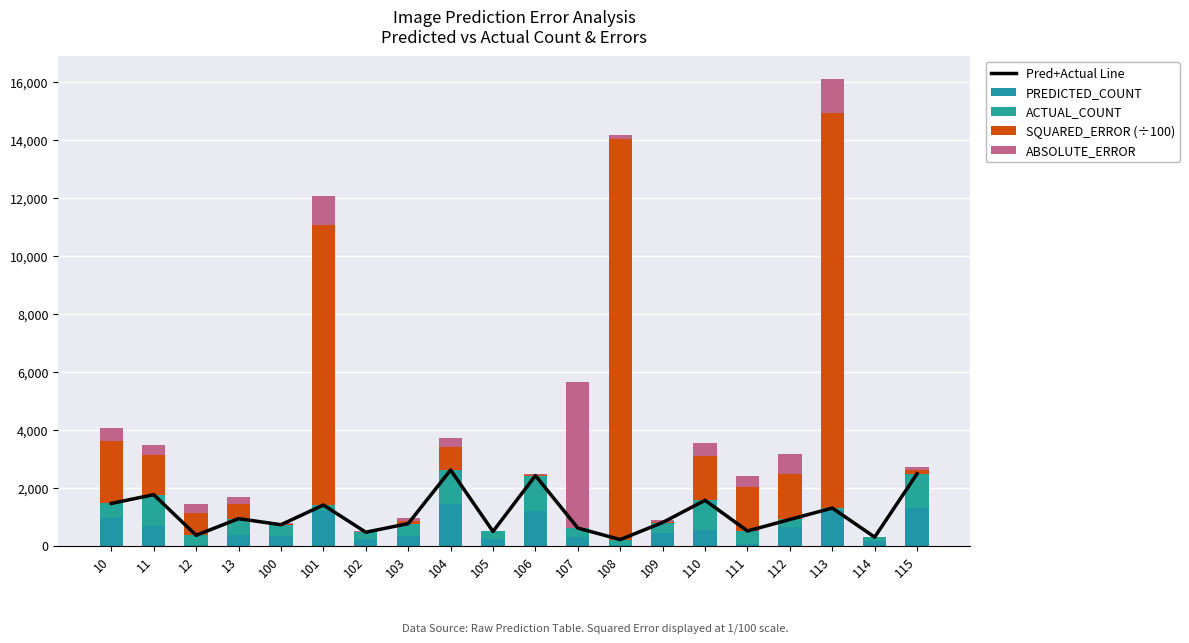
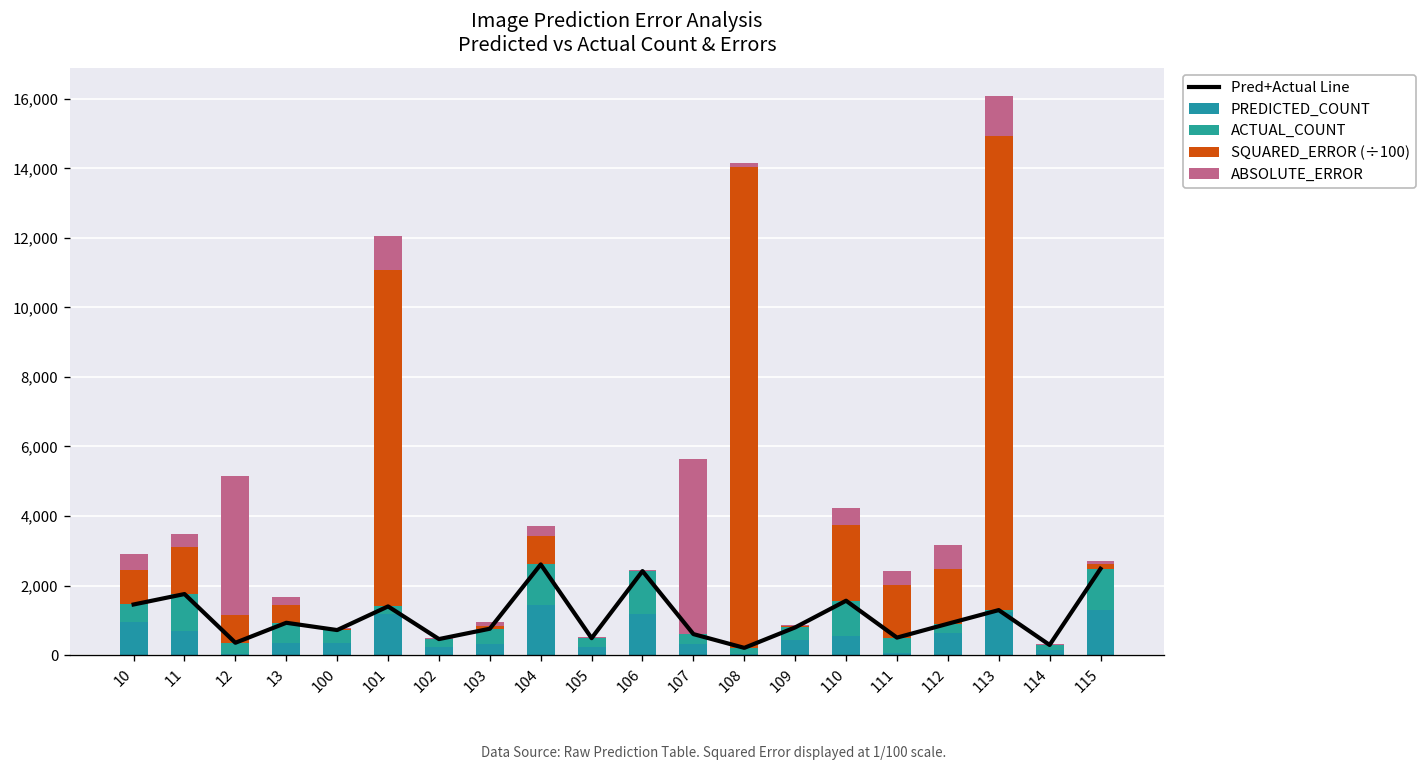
SQUARED_ERROR (÷100), 10: 2,200 -> 1,000
ABSOLUTE_ERROR, 12: 300 -> 4,000
SQUARED_ERROR (÷100), 110: 1,500 -> 2,200
